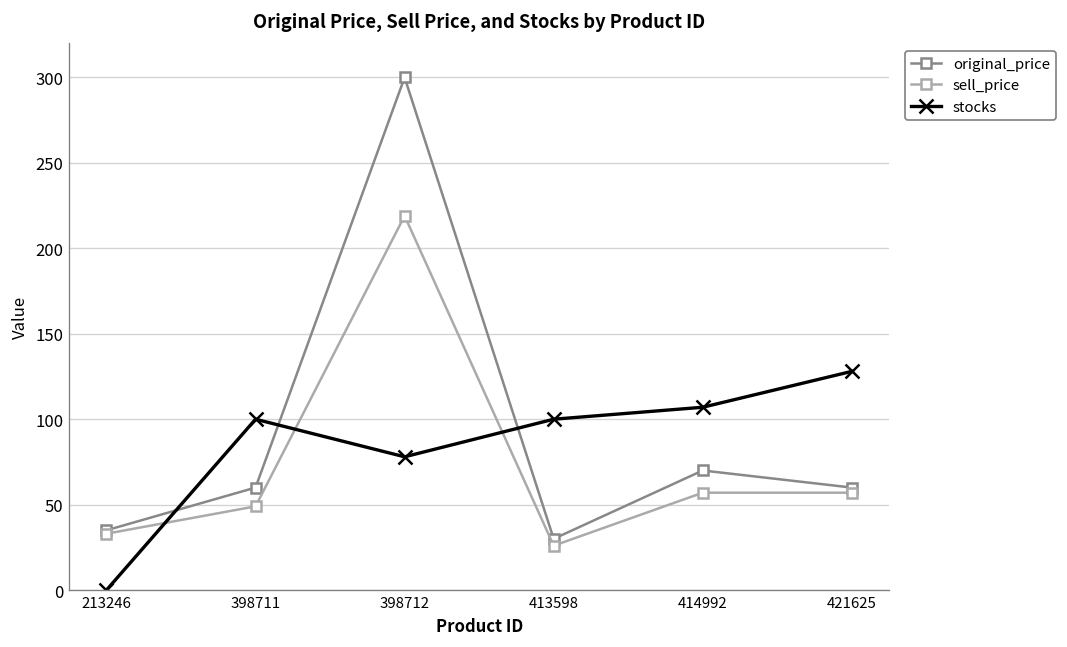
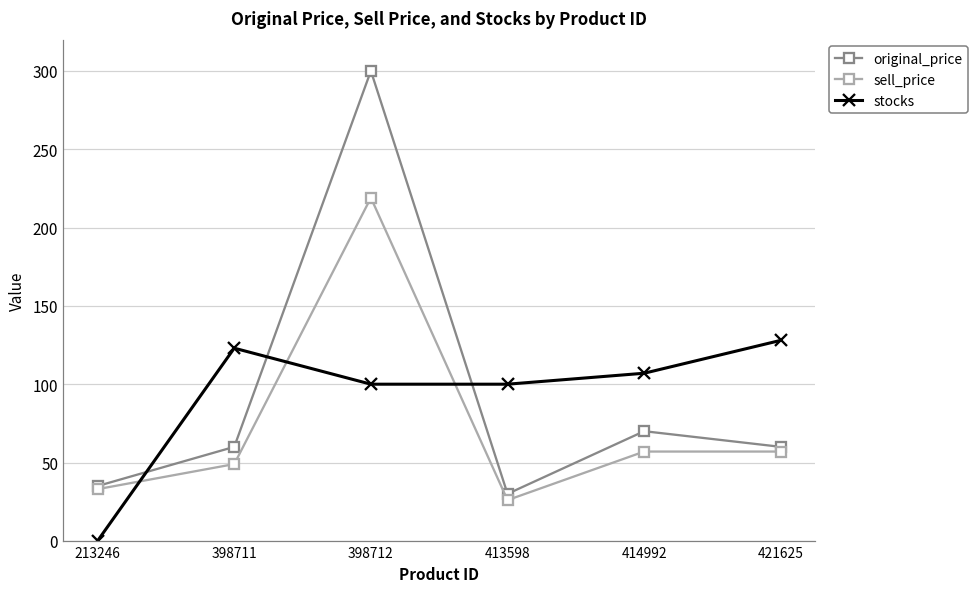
stocks, 398711: 100 -> 123
stocks, 398712: 78 -> 100
